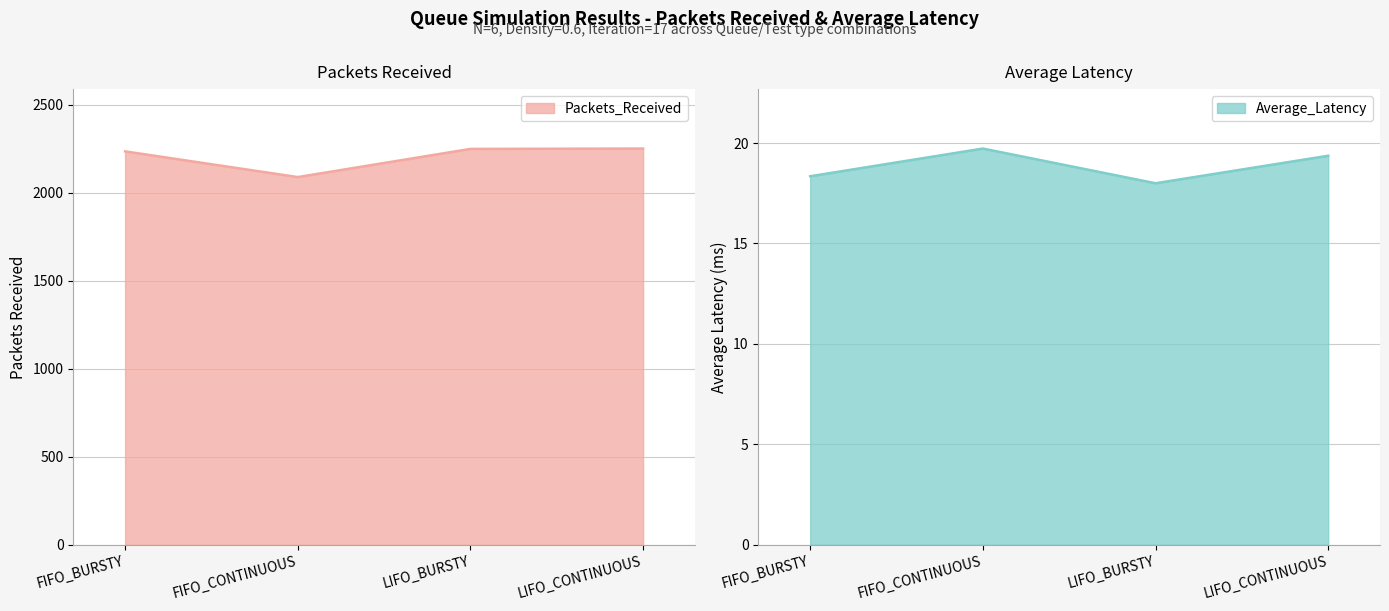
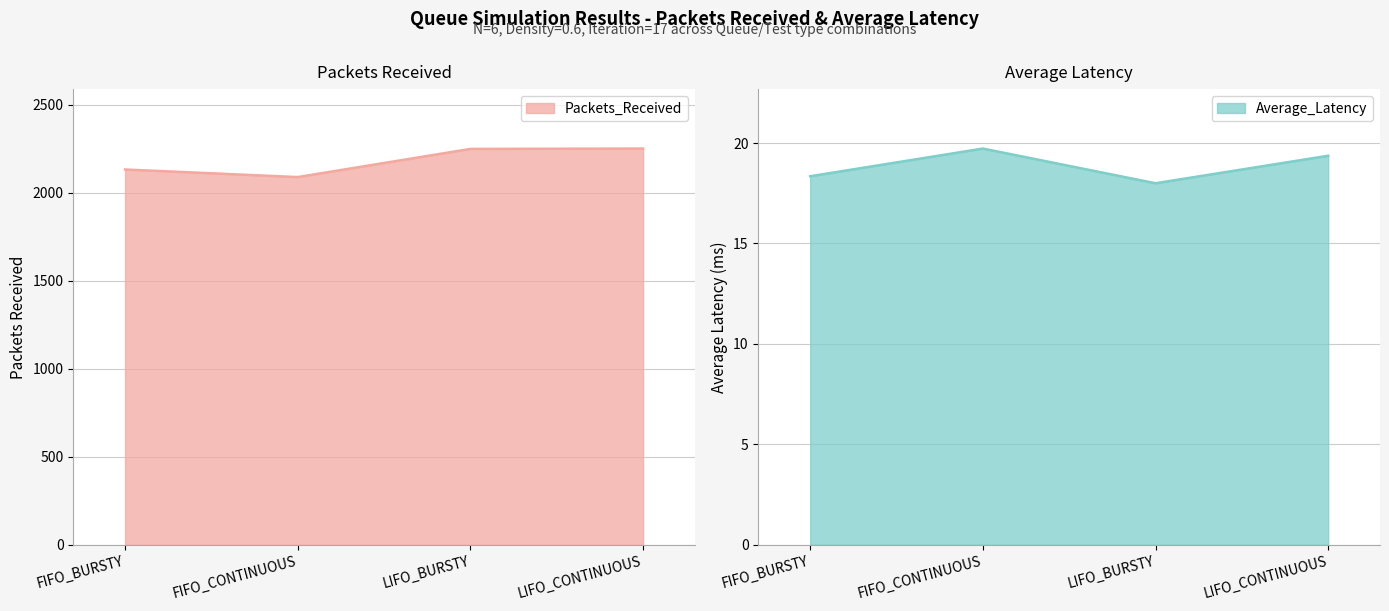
Packets Received, FIFO_BURSTY: 2240 -> 2130
